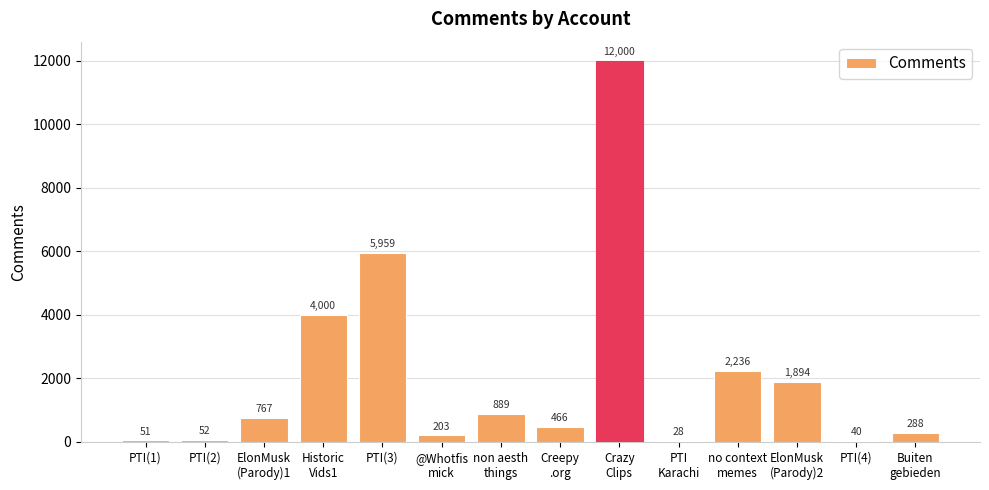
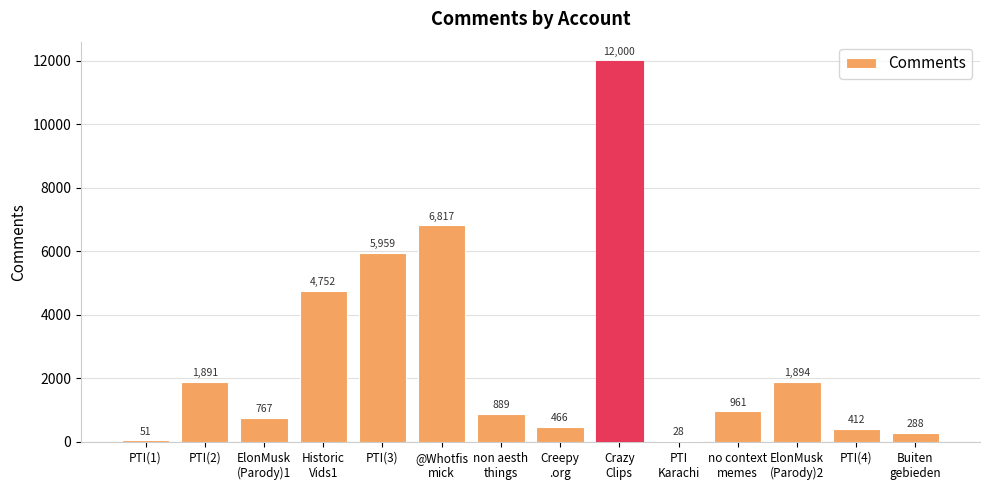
PTI(2): 52 -> 1,891
Historic Vids1: 4,000 -> 4,752
@Whotfis mick: 203 -> 6,817
no context memes: 2,236 -> 961
PTI(4): 40 -> 412
